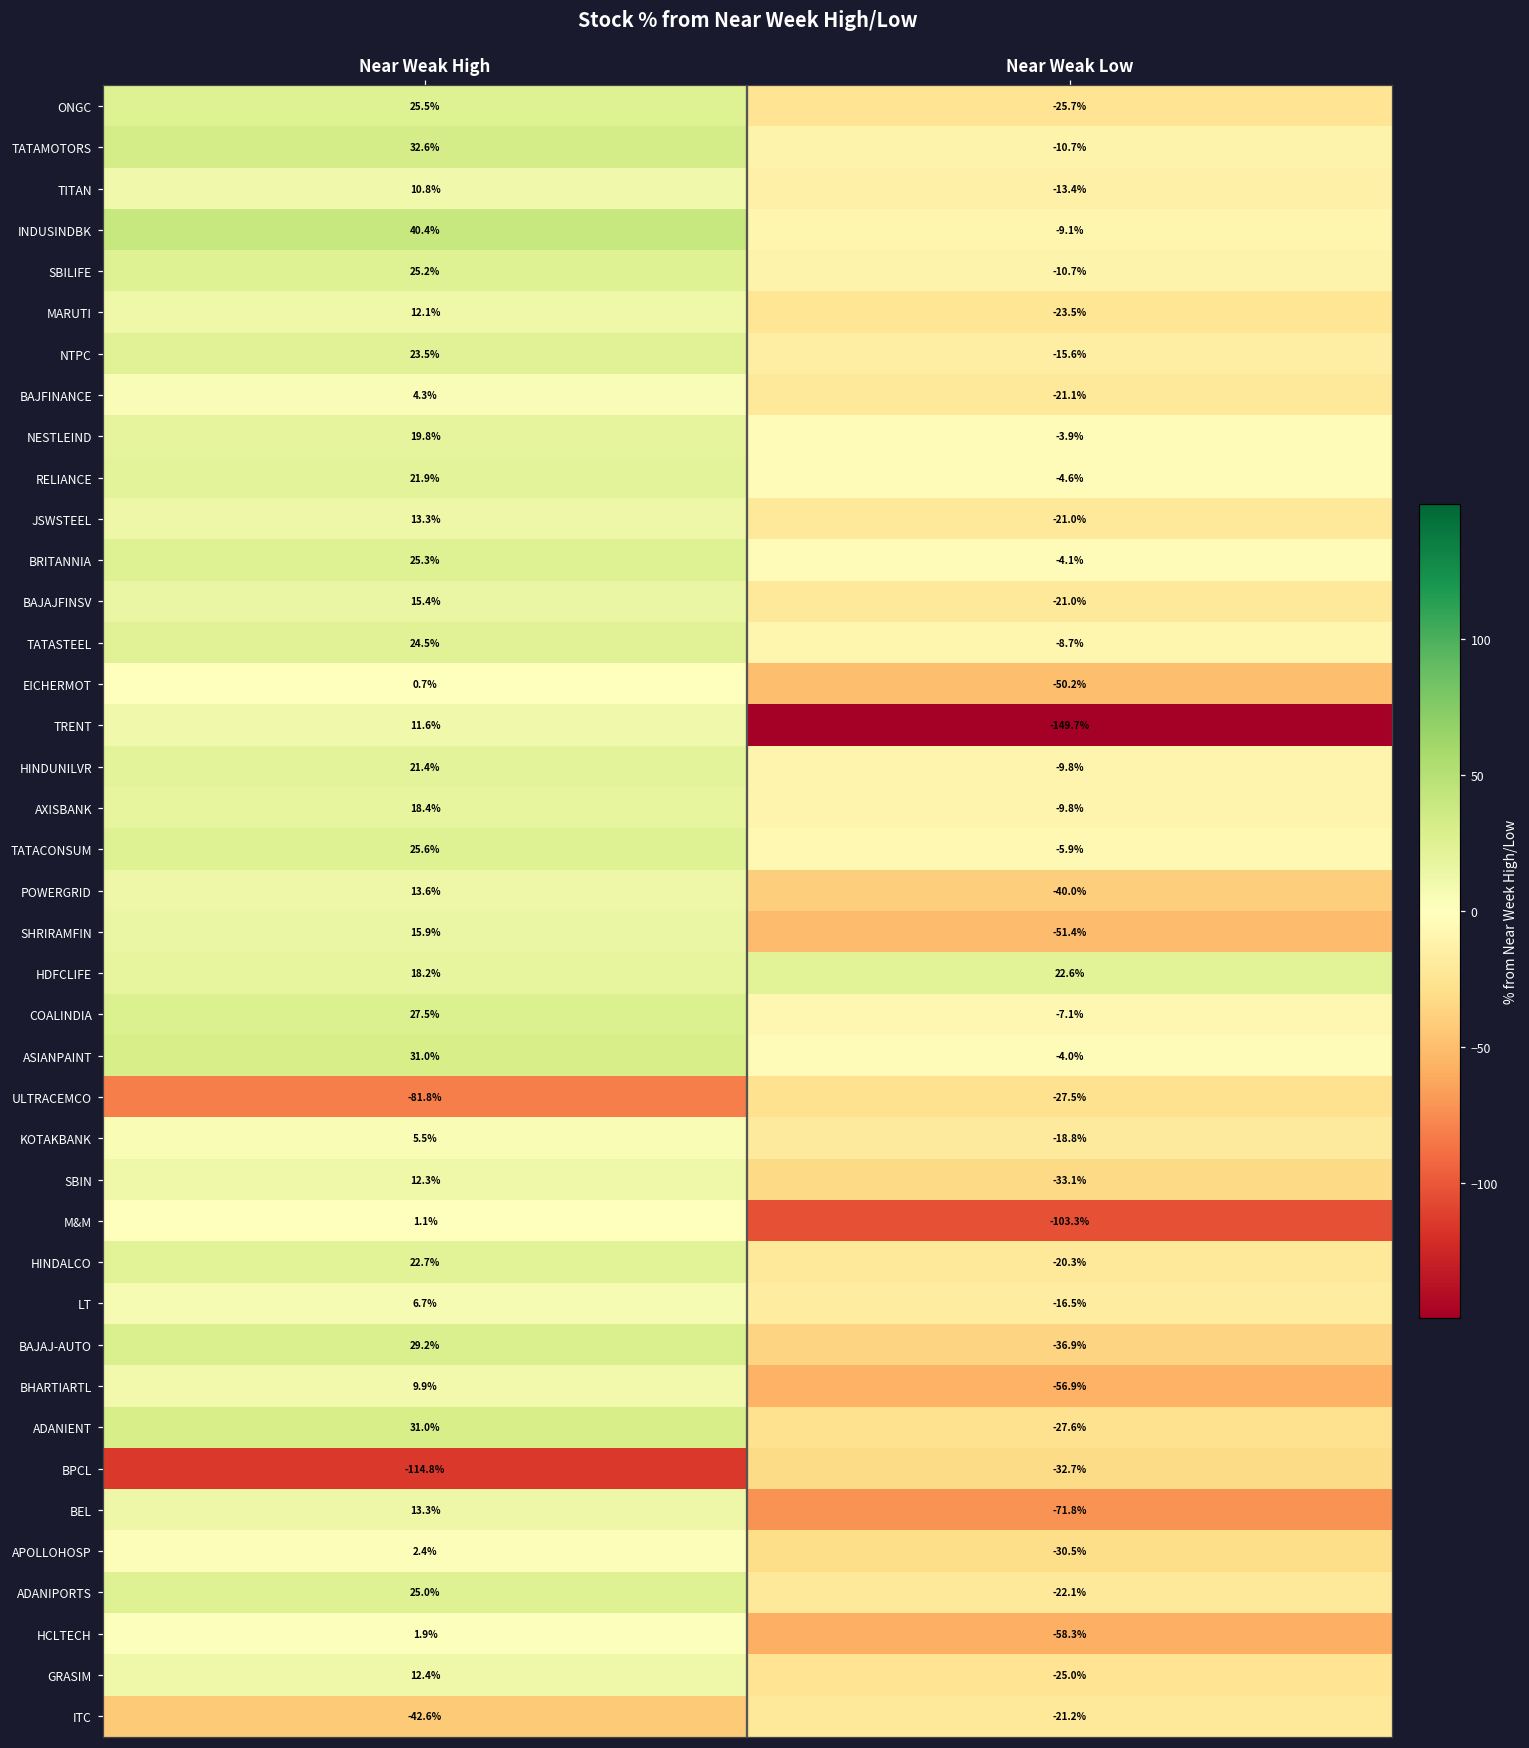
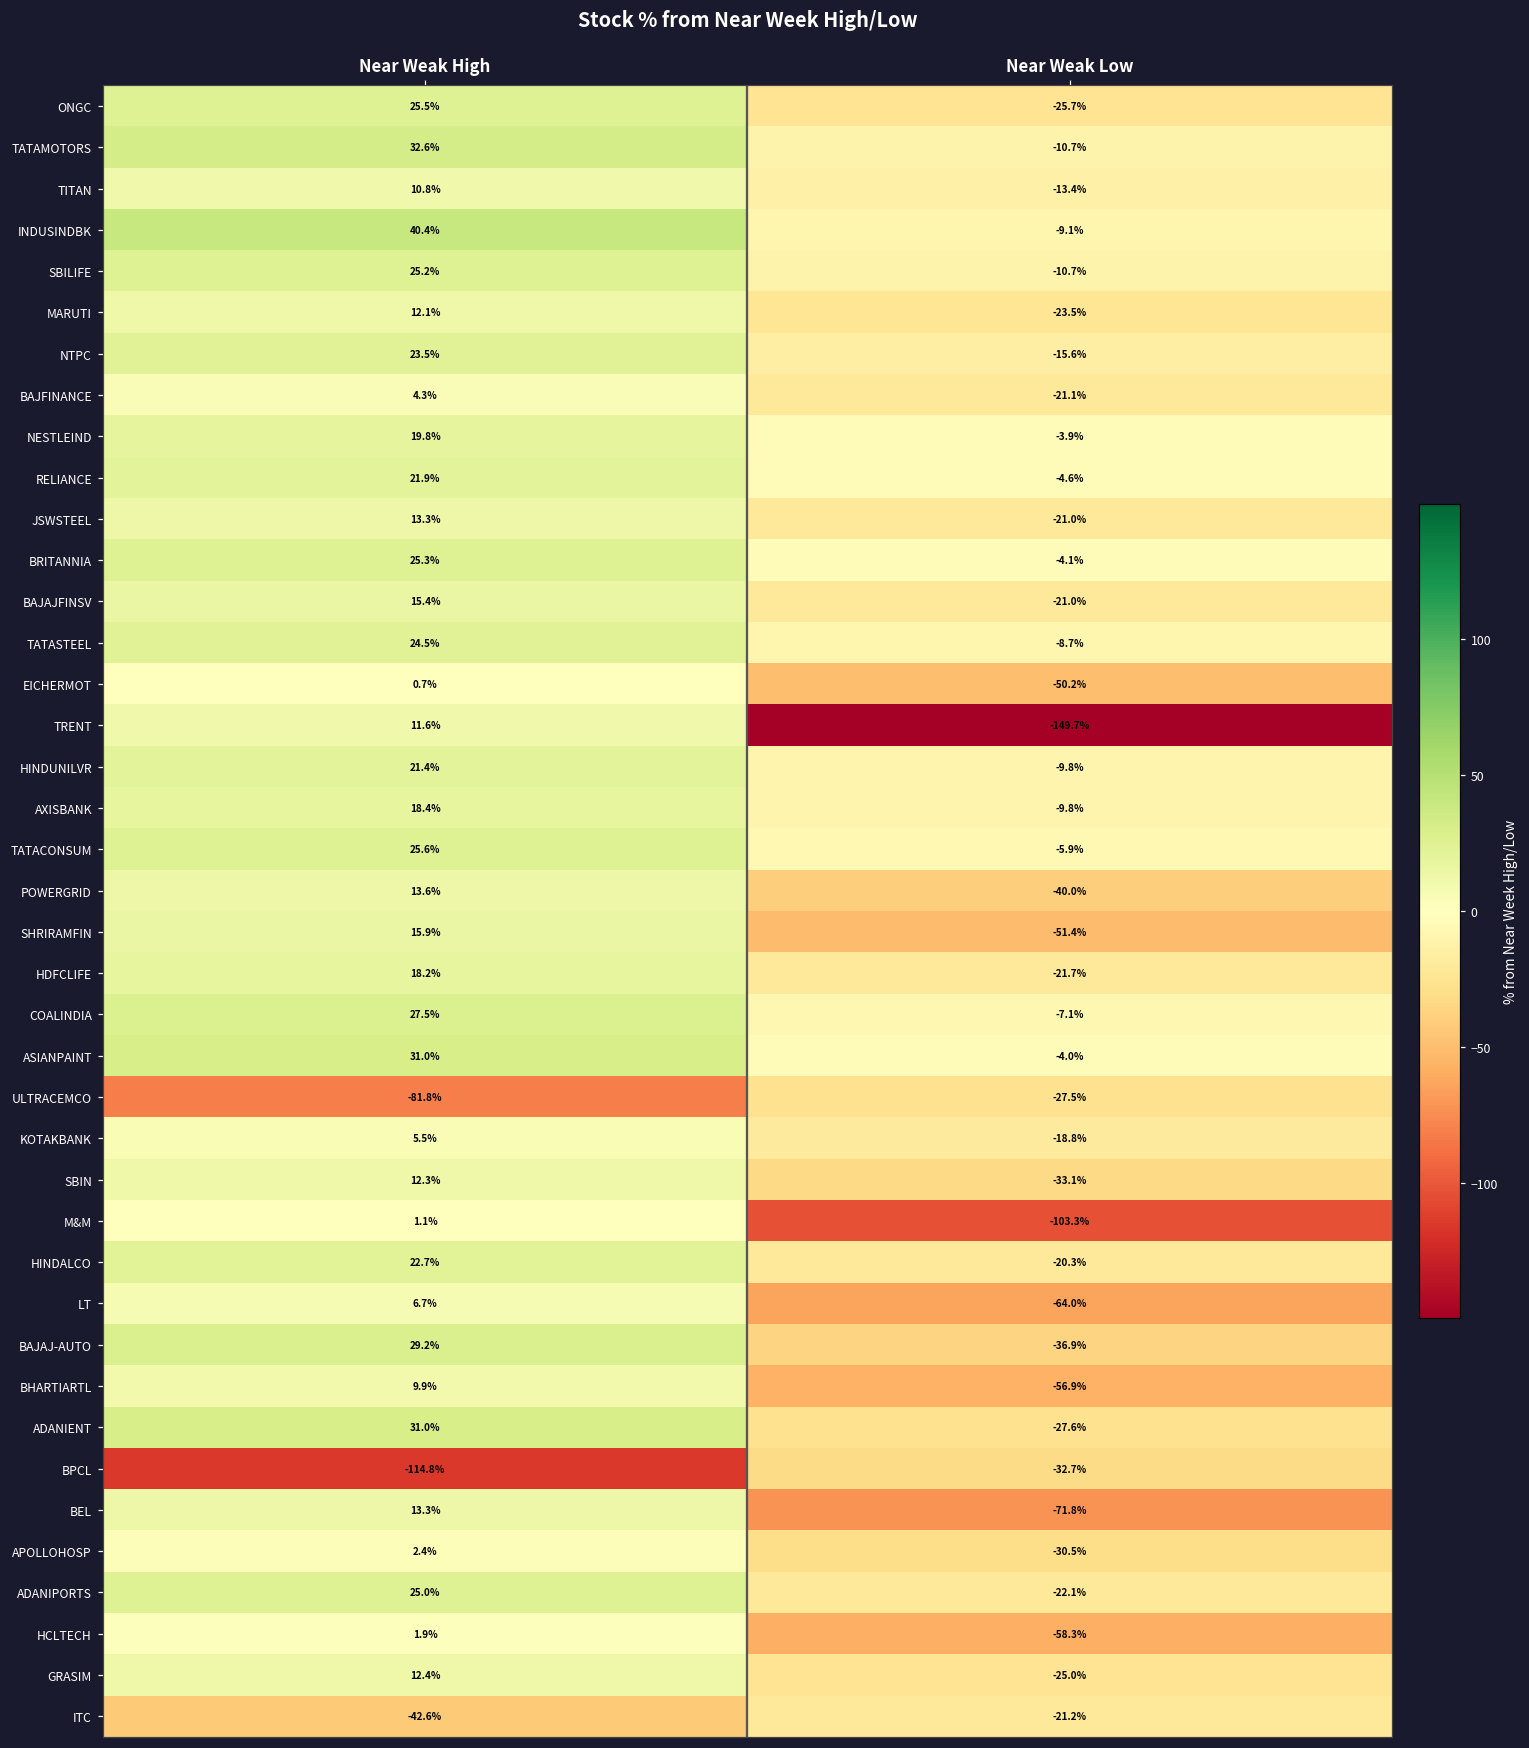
HDFCLIFE, Near Weak Low: 22.6% -> -21.7%
LT, Near Weak Low: -16.5% -> -64.0%
